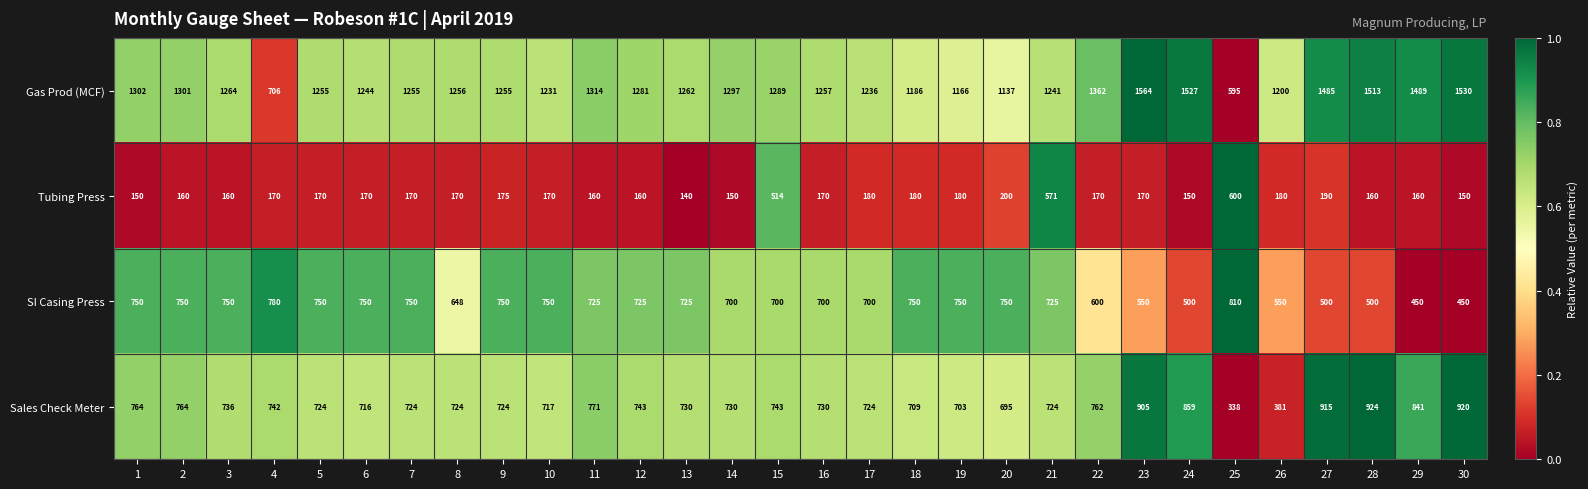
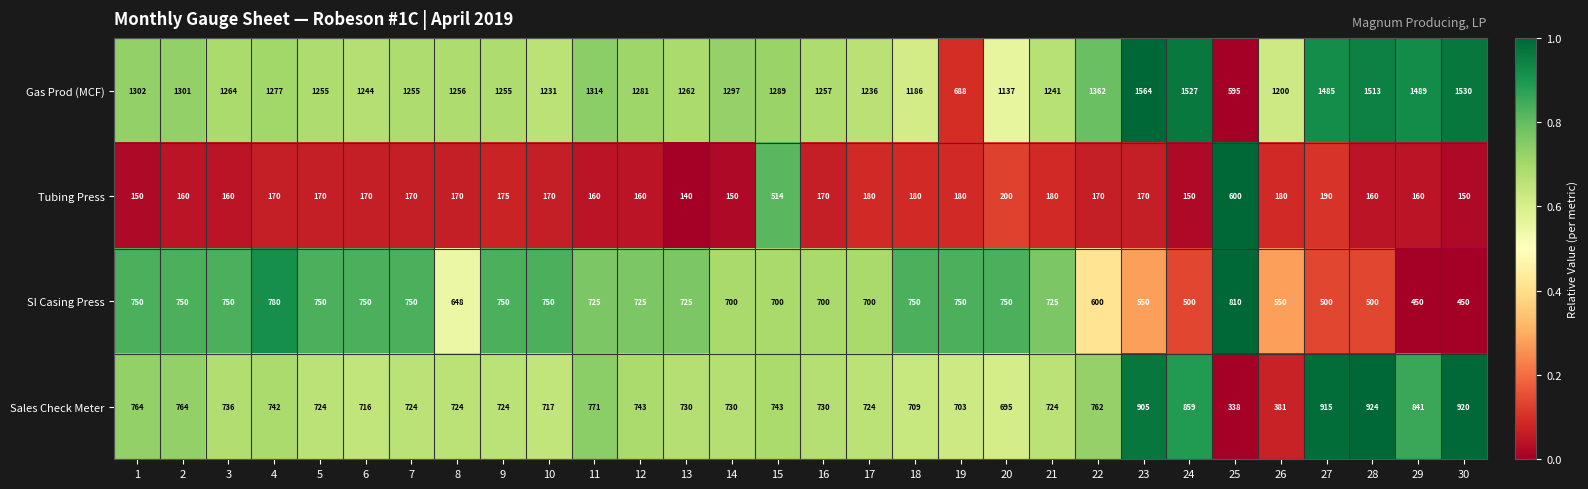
Gas Prod (MCF), 4: 706 -> 1277
Gas Prod (MCF), 19: 1166 -> 688
Tubing Press, 21: 571 -> 180
